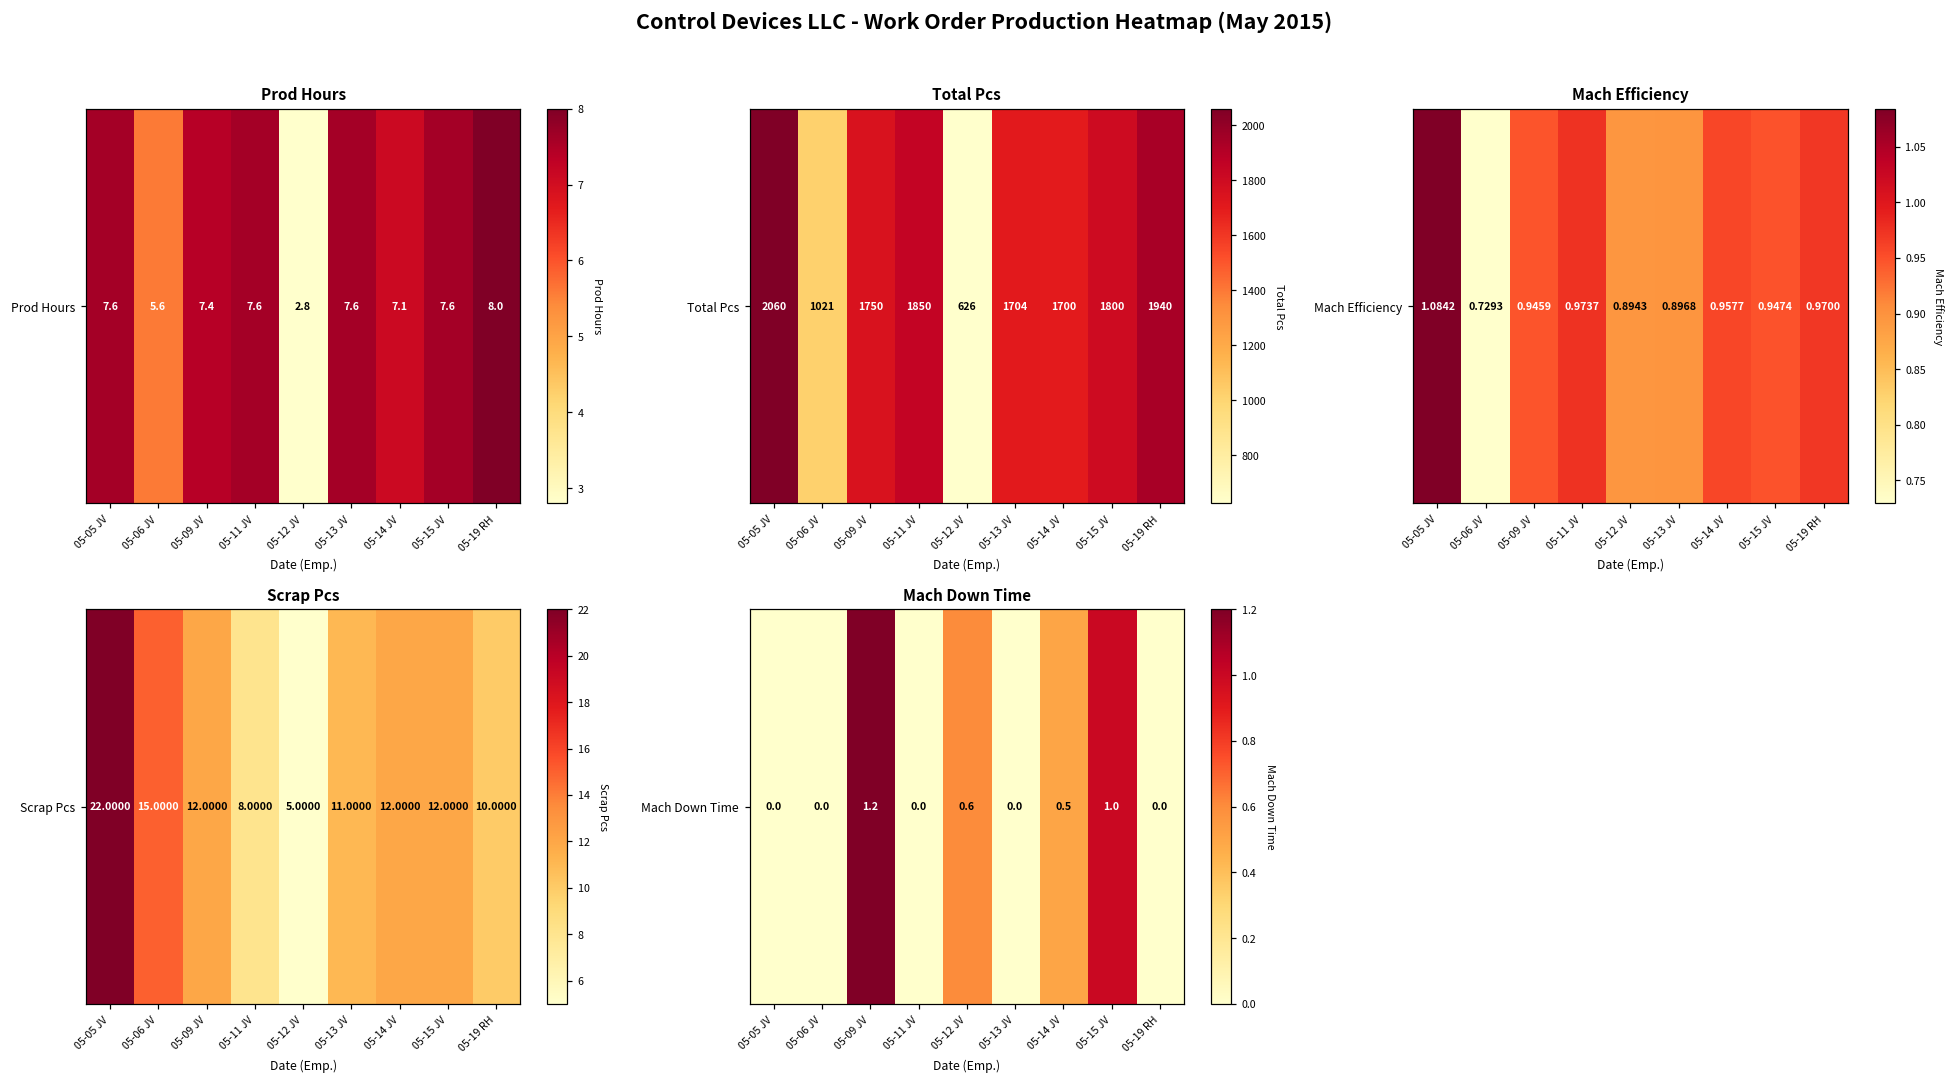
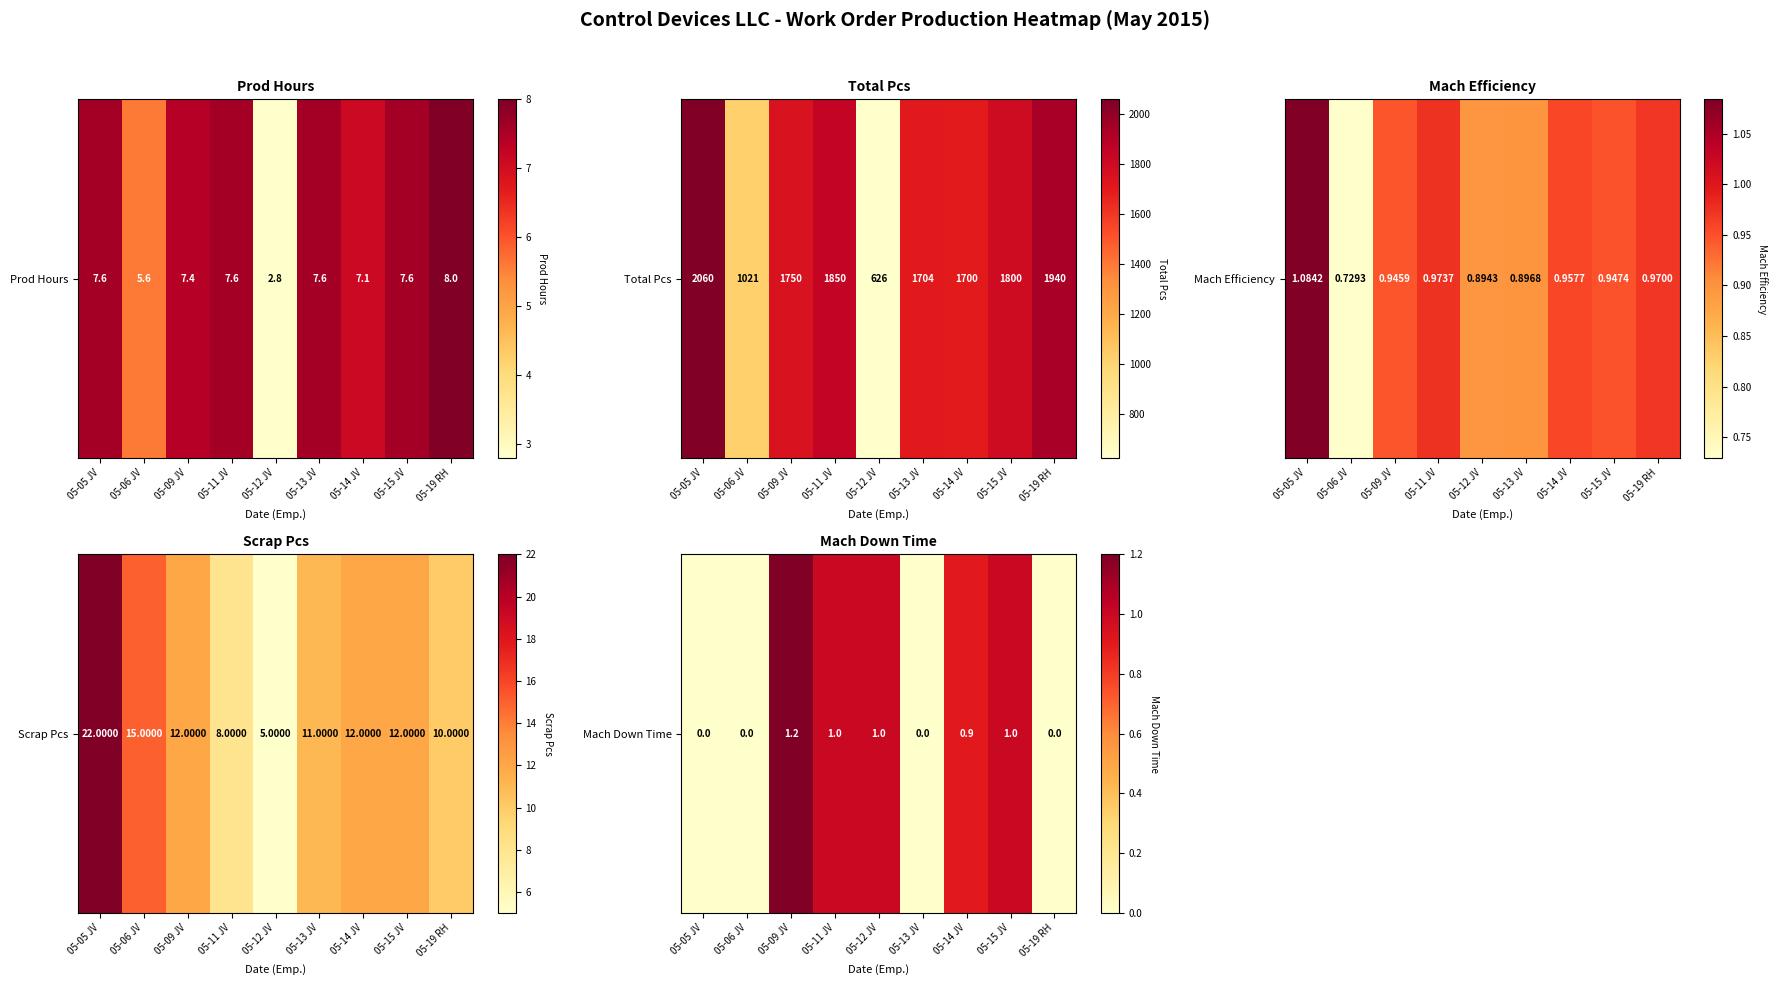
Mach Down Time, Mach Down Time, 05-11 JV: 0.0 -> 1.0
Mach Down Time, Mach Down Time, 05-12 JV: 0.6 -> 1.0
Mach Down Time, Mach Down Time, 05-14 JV: 0.5 -> 0.9
